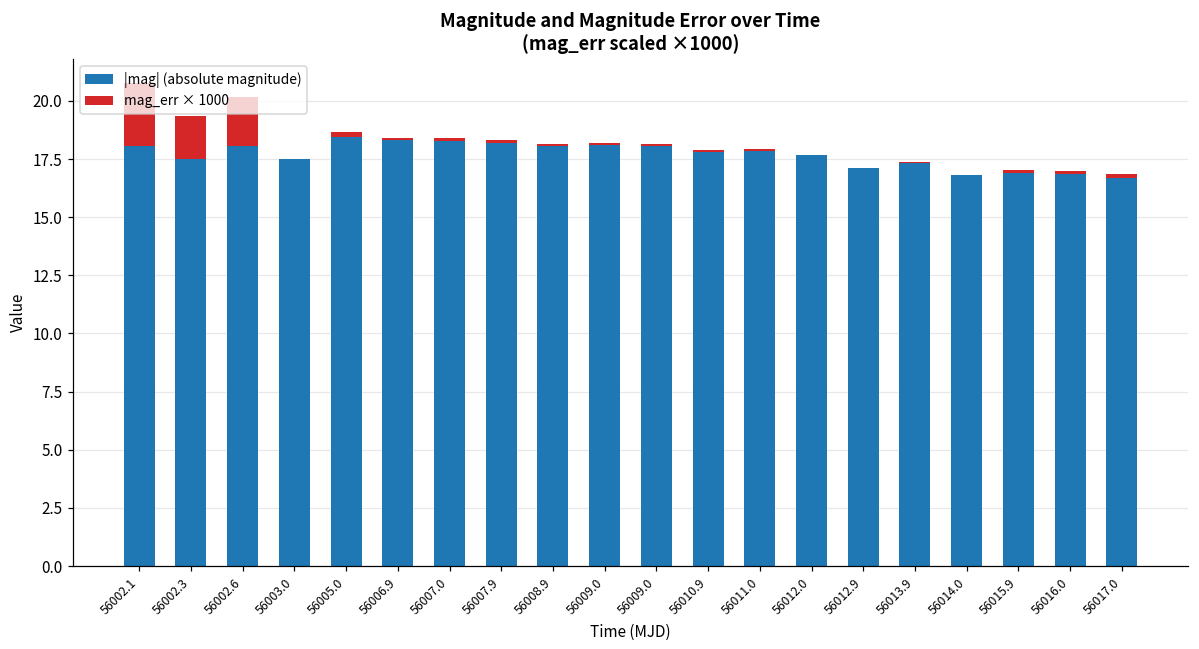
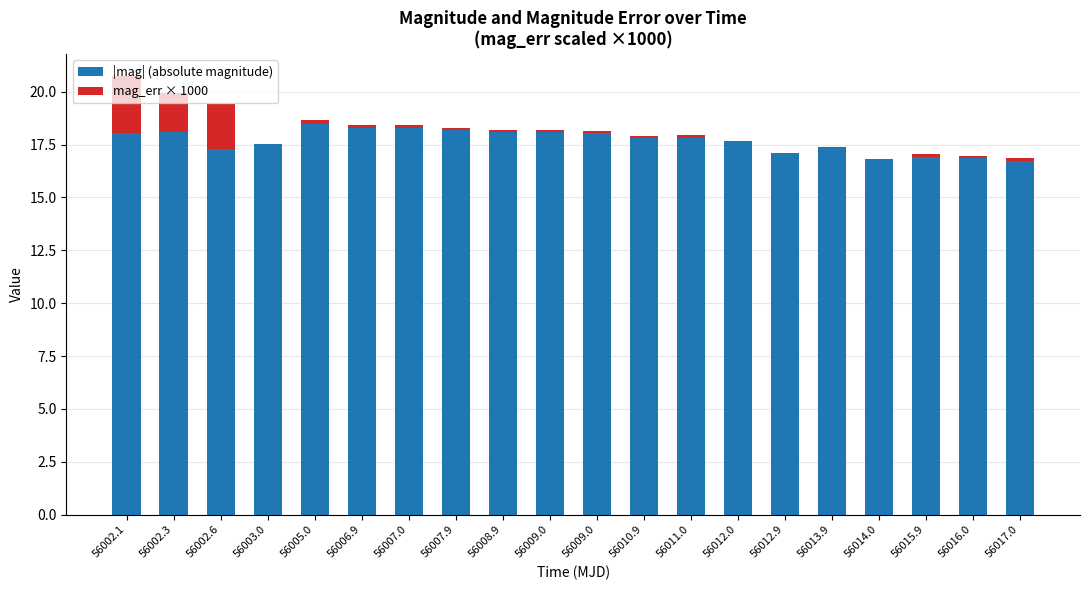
|mag| (absolute magnitude), 56002.3: 17.5 -> 18.1
|mag| (absolute magnitude), 56002.6: 18.1 -> 17.3
